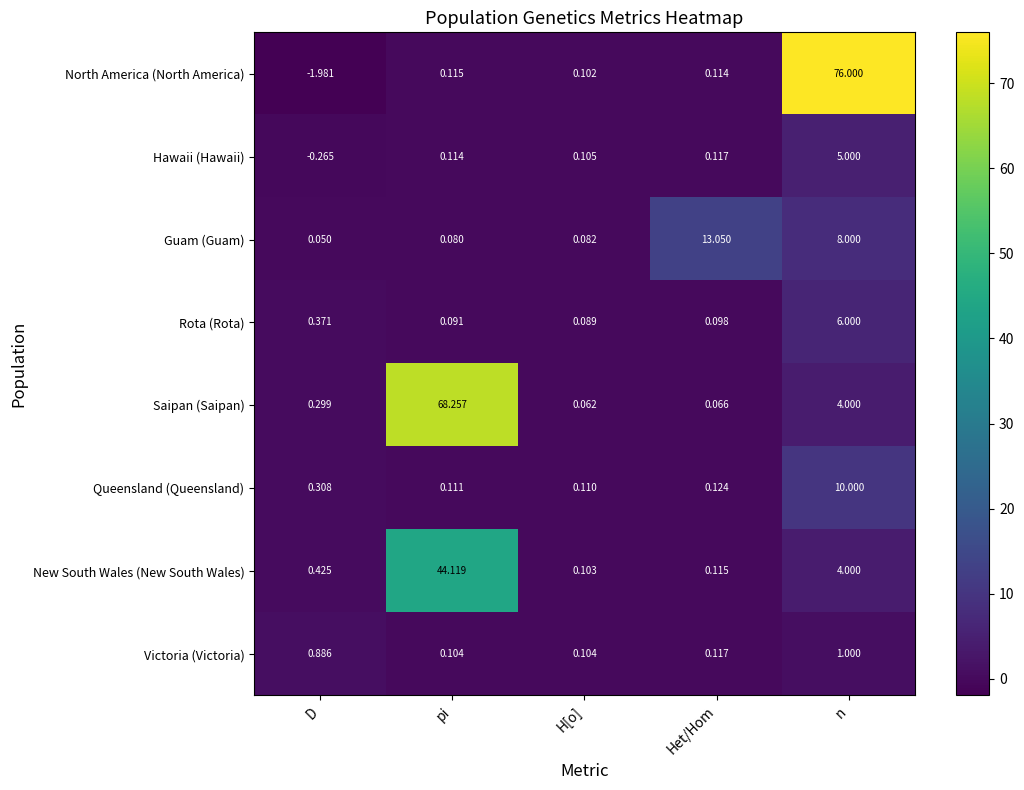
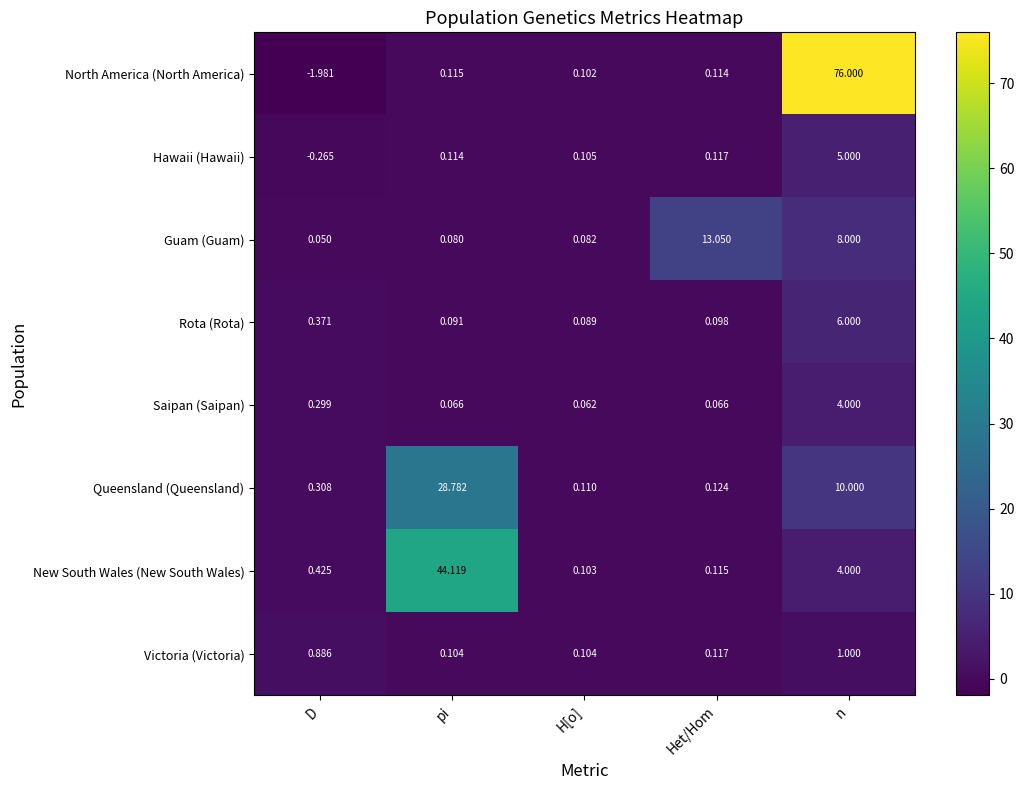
Saipan (Saipan), pi: 68.257 -> 0.066
Queensland (Queensland), pi: 0.111 -> 28.782
